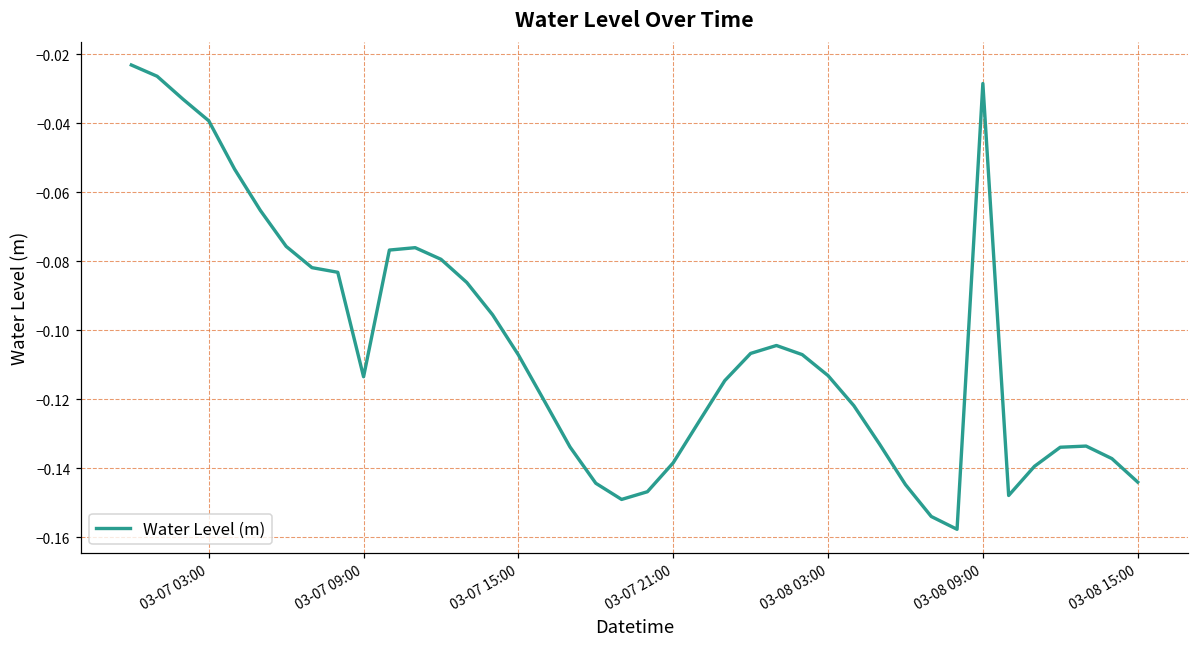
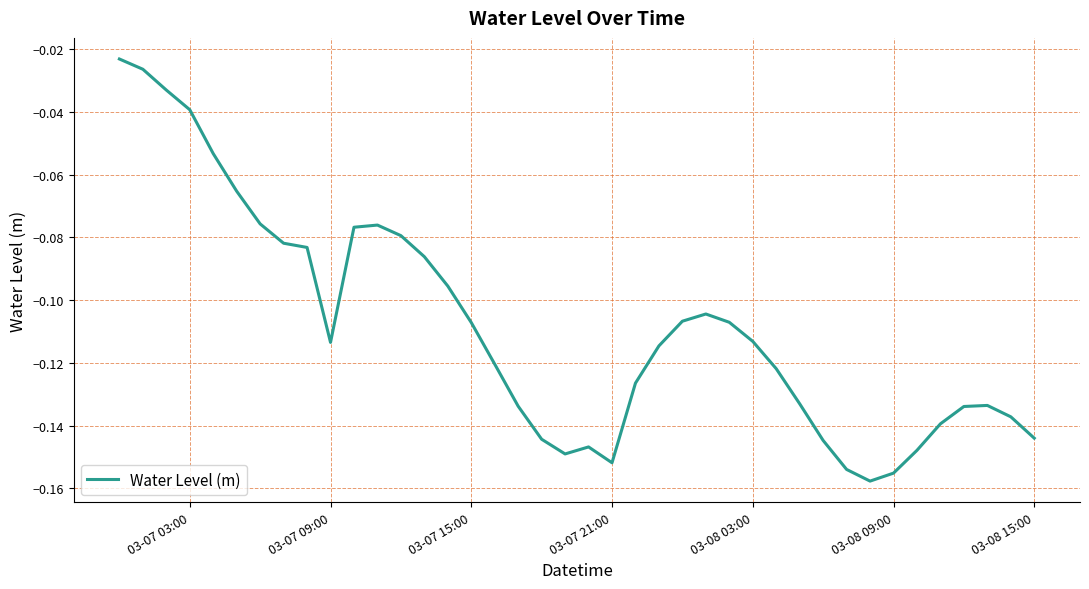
03-07 21:00: -0.138 -> -0.152
03-08 09:00: -0.029 -> -0.155
